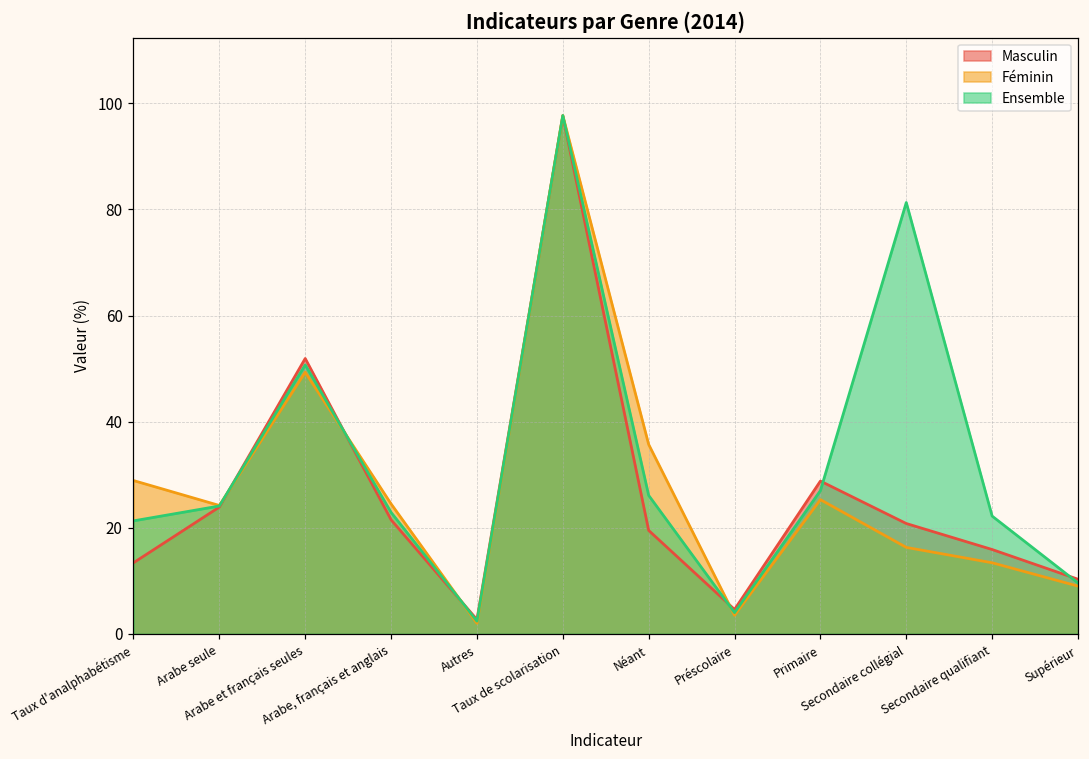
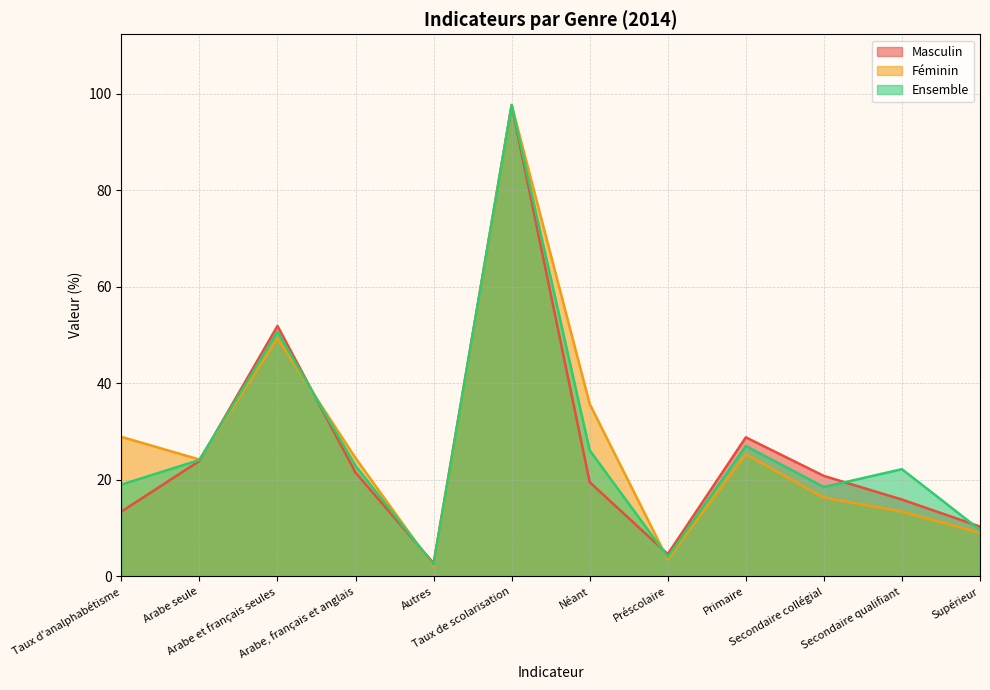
Ensemble, Taux d'analphabétisme: 21 -> 19
Ensemble, Secondaire collégial: 81 -> 19
